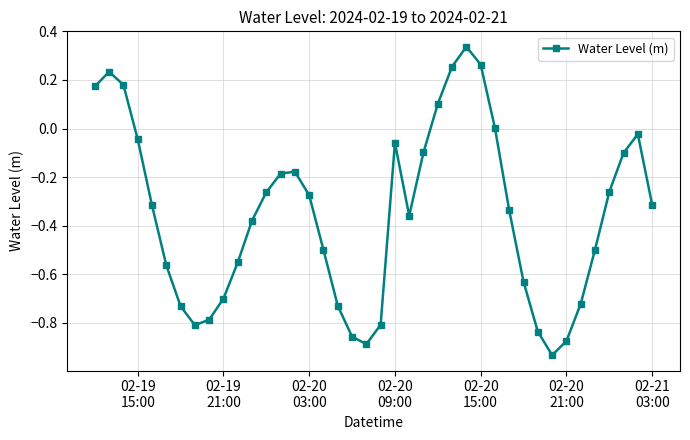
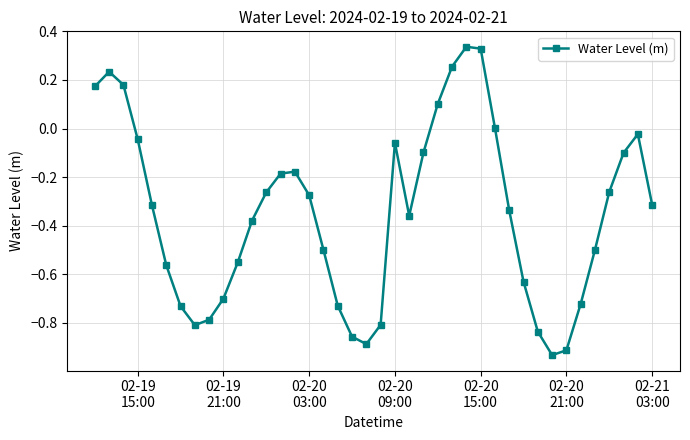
02-20 15:00: 0.26 -> 0.33
02-20 21:00: -0.87 -> -0.91
